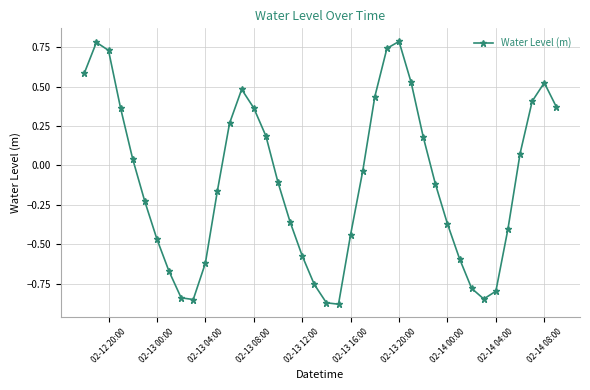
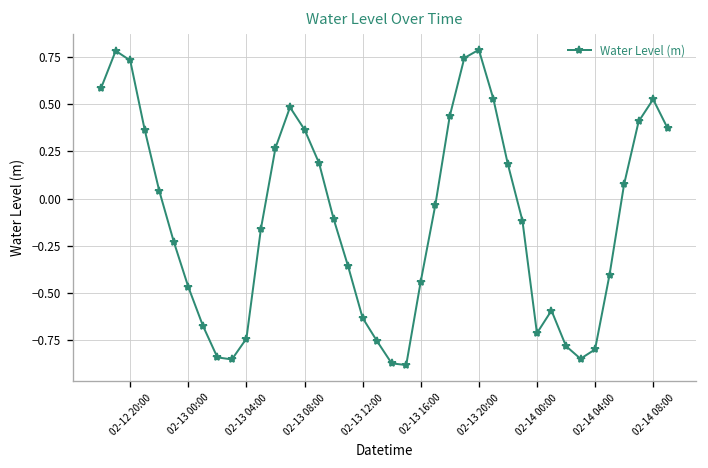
02-13 04:00: -0.62 -> -0.74
02-13 12:00: -0.57 -> -0.63
02-14 00:00: -0.37 -> -0.71
